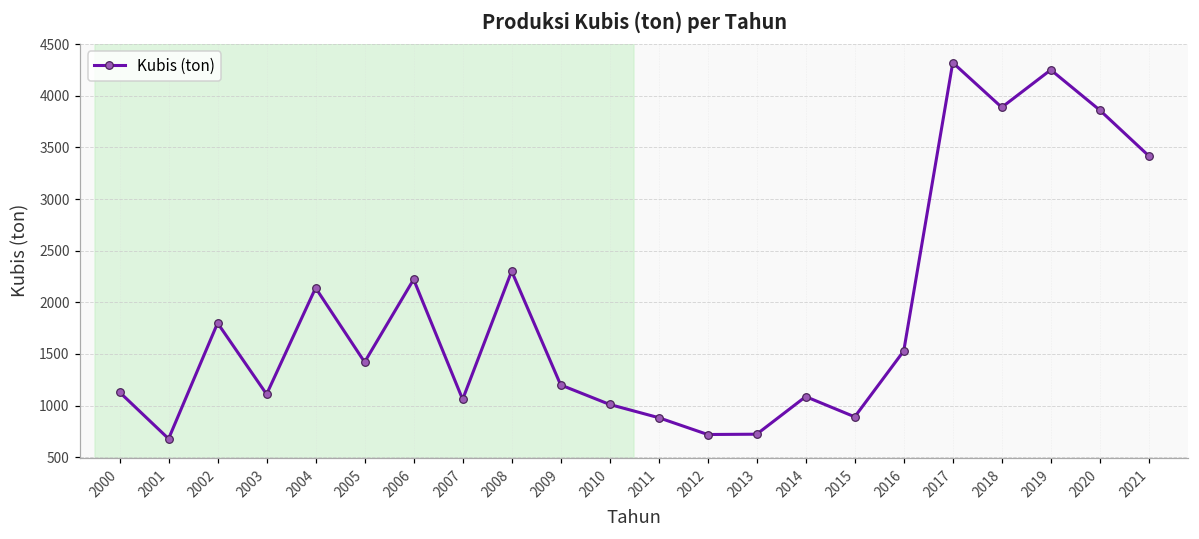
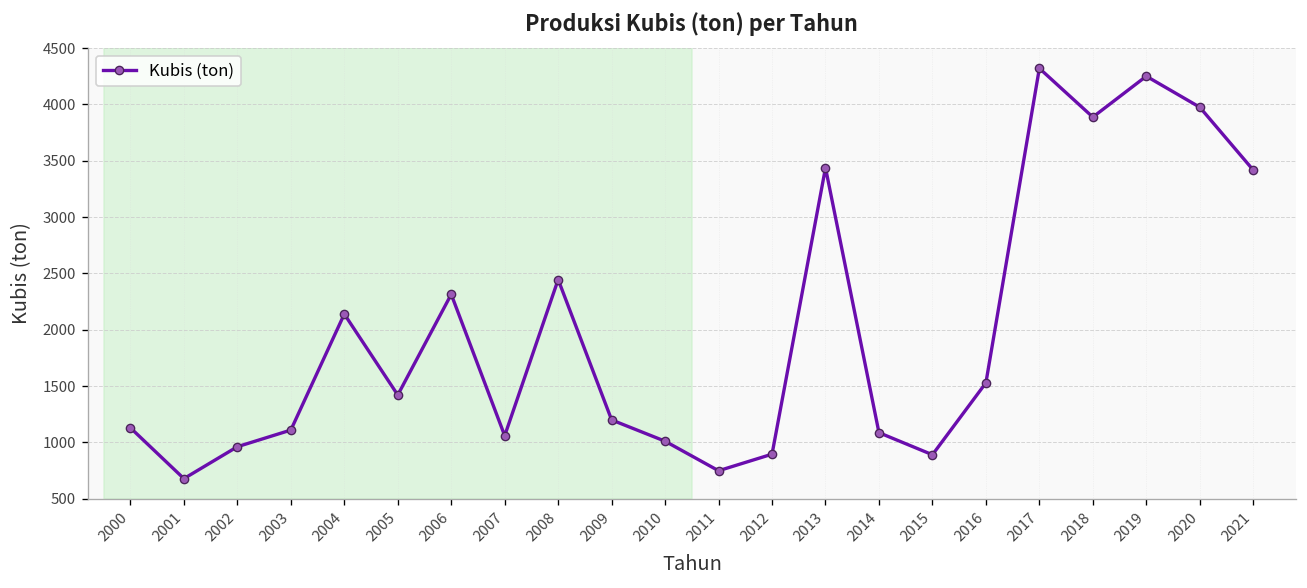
2002: 1800 -> 1000
2006: 2200 -> 2300
2008: 2300 -> 2400
2011: 900 -> 700
2012: 700 -> 900
2013: 700 -> 3400
2020: 3900 -> 4000
